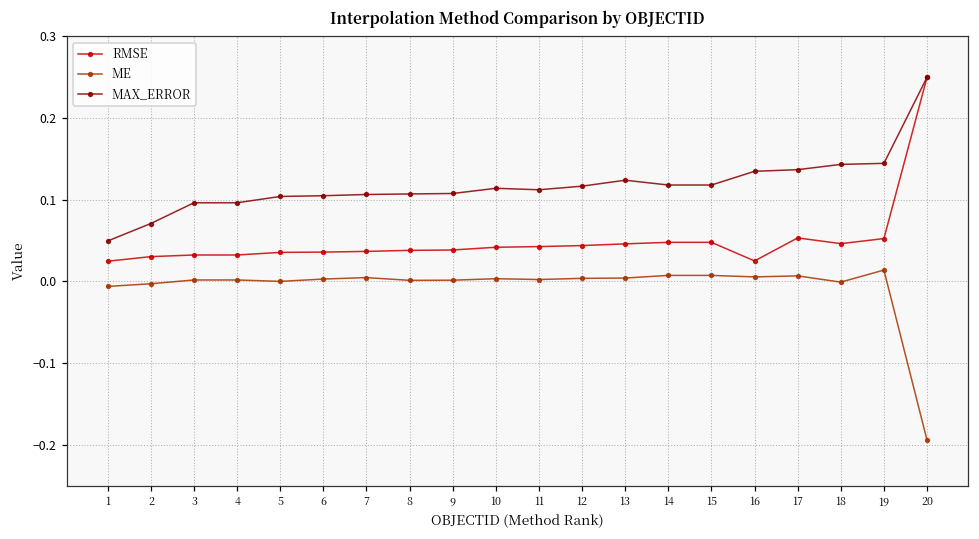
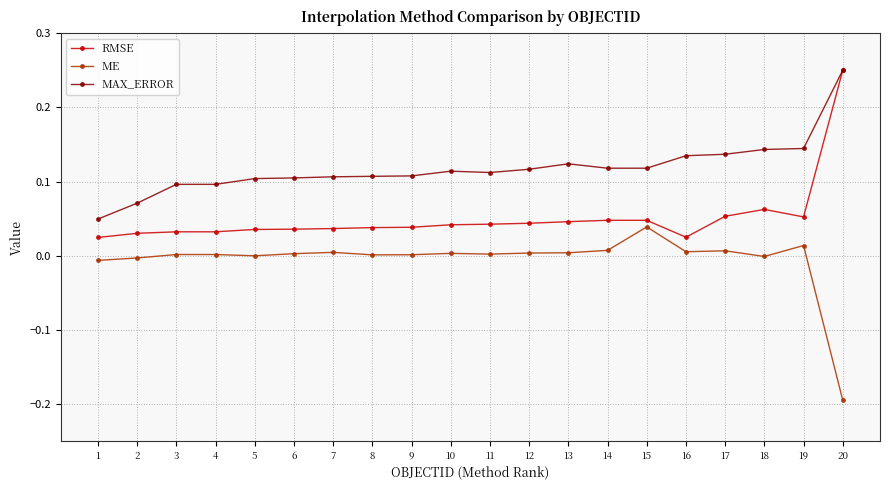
ME, 15: 0.01 -> 0.04
RMSE, 18: 0.05 -> 0.06
